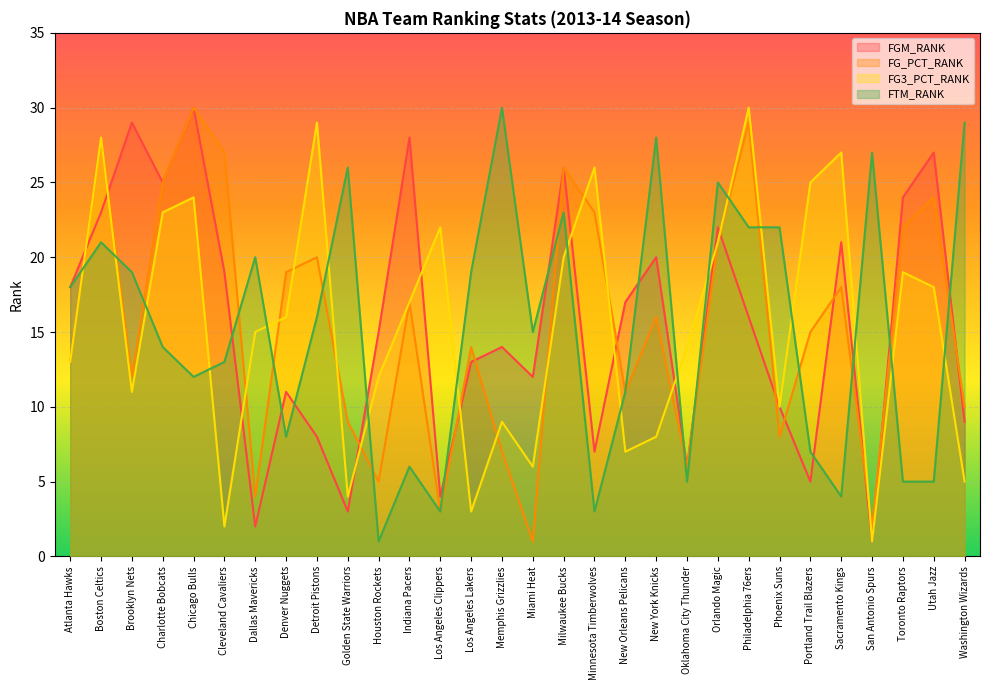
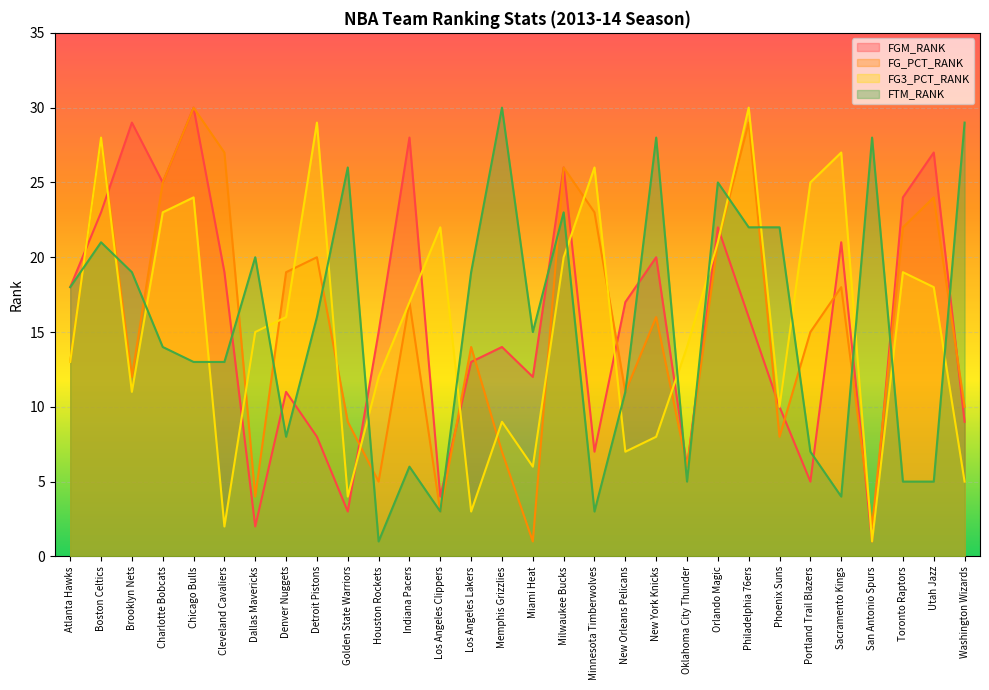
FTM_RANK, Chicago Bulls: 12 -> 13
FTM_RANK, San Antonio Spurs: 27 -> 28
